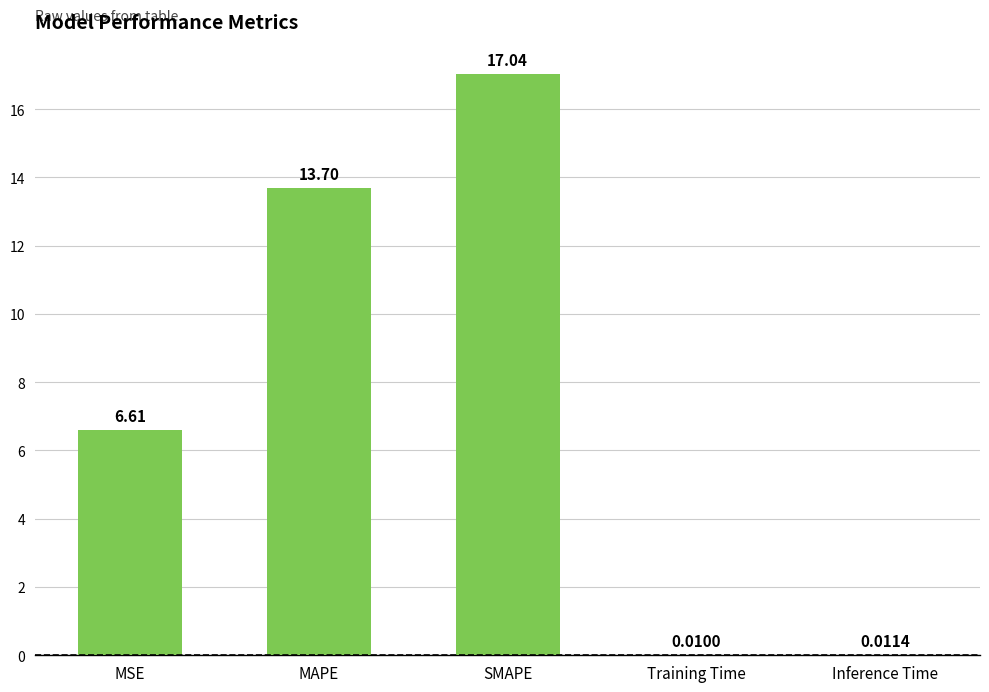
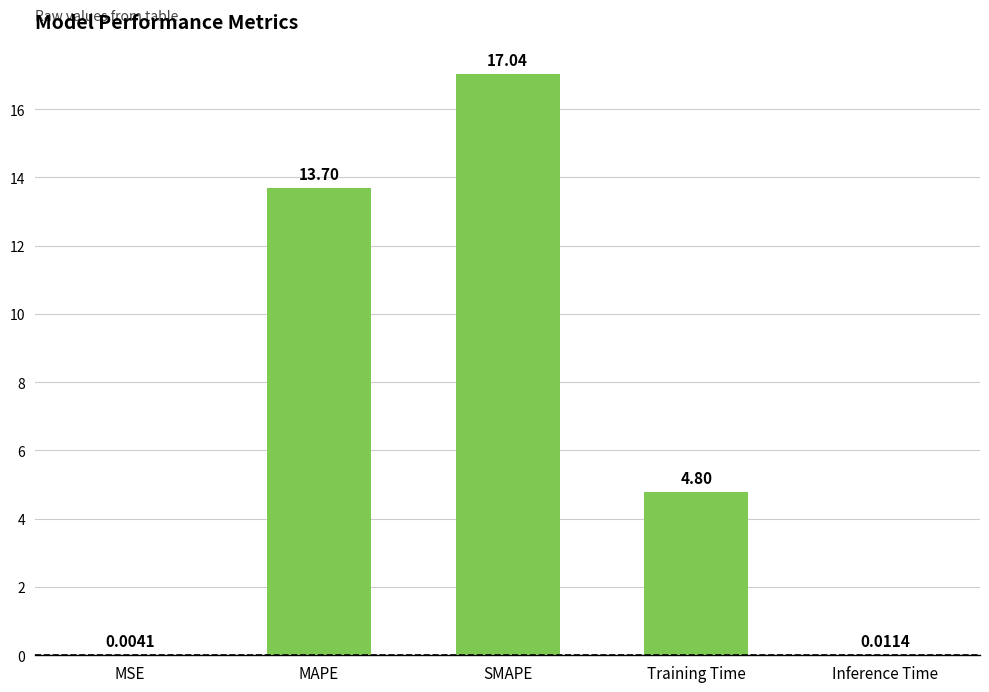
MSE: 6.61 -> 0.0041
Training Time: 0.0100 -> 4.80
